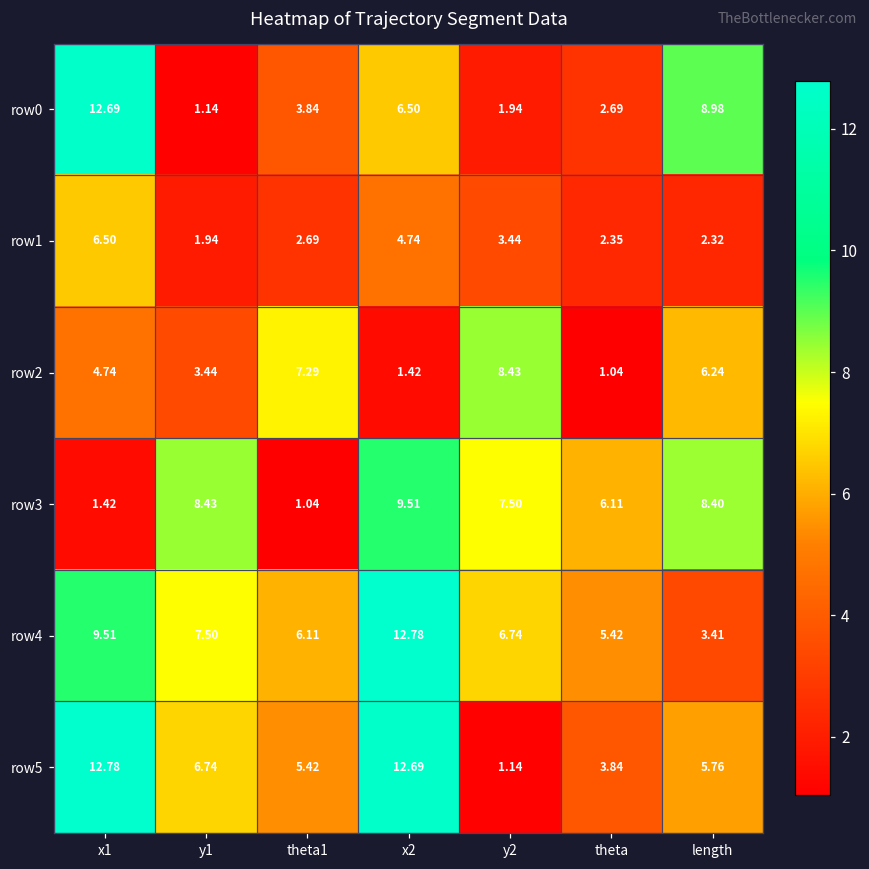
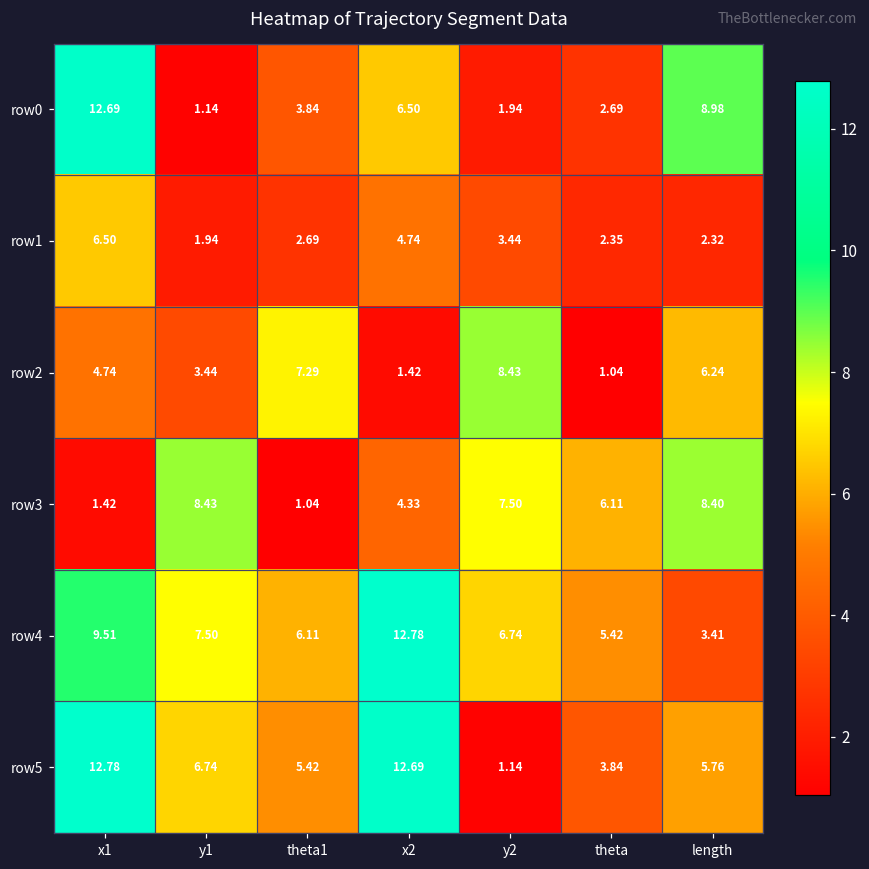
row3, x2: 9.51 -> 4.33
